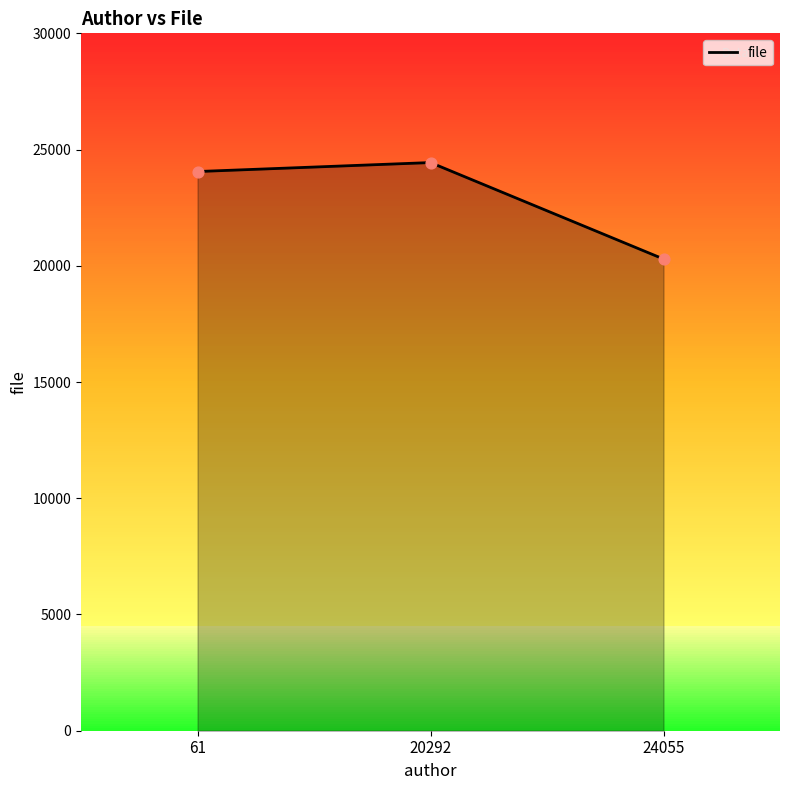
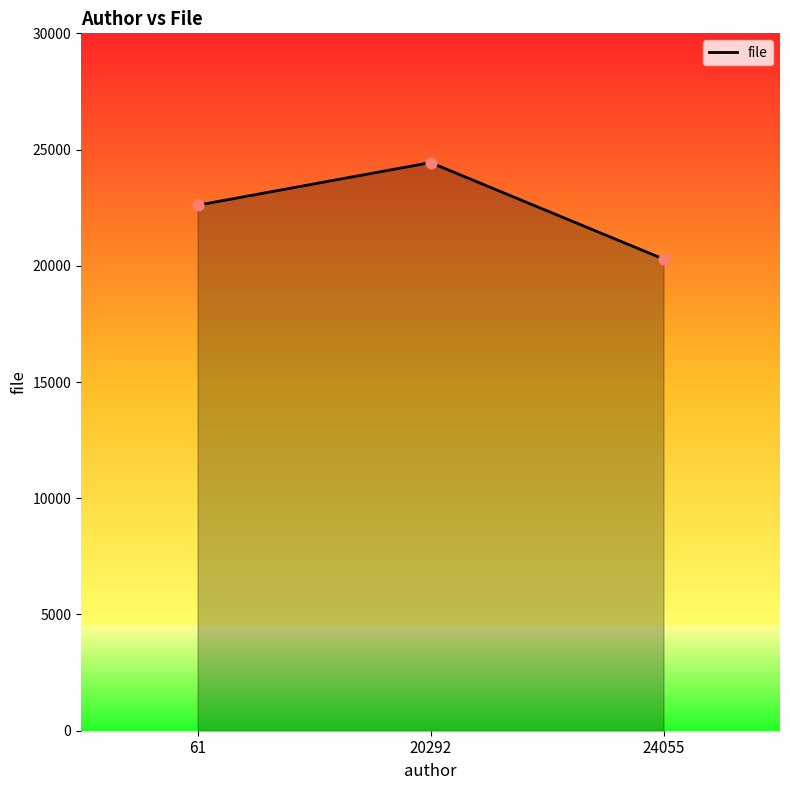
file, 61: 24100 -> 22600
